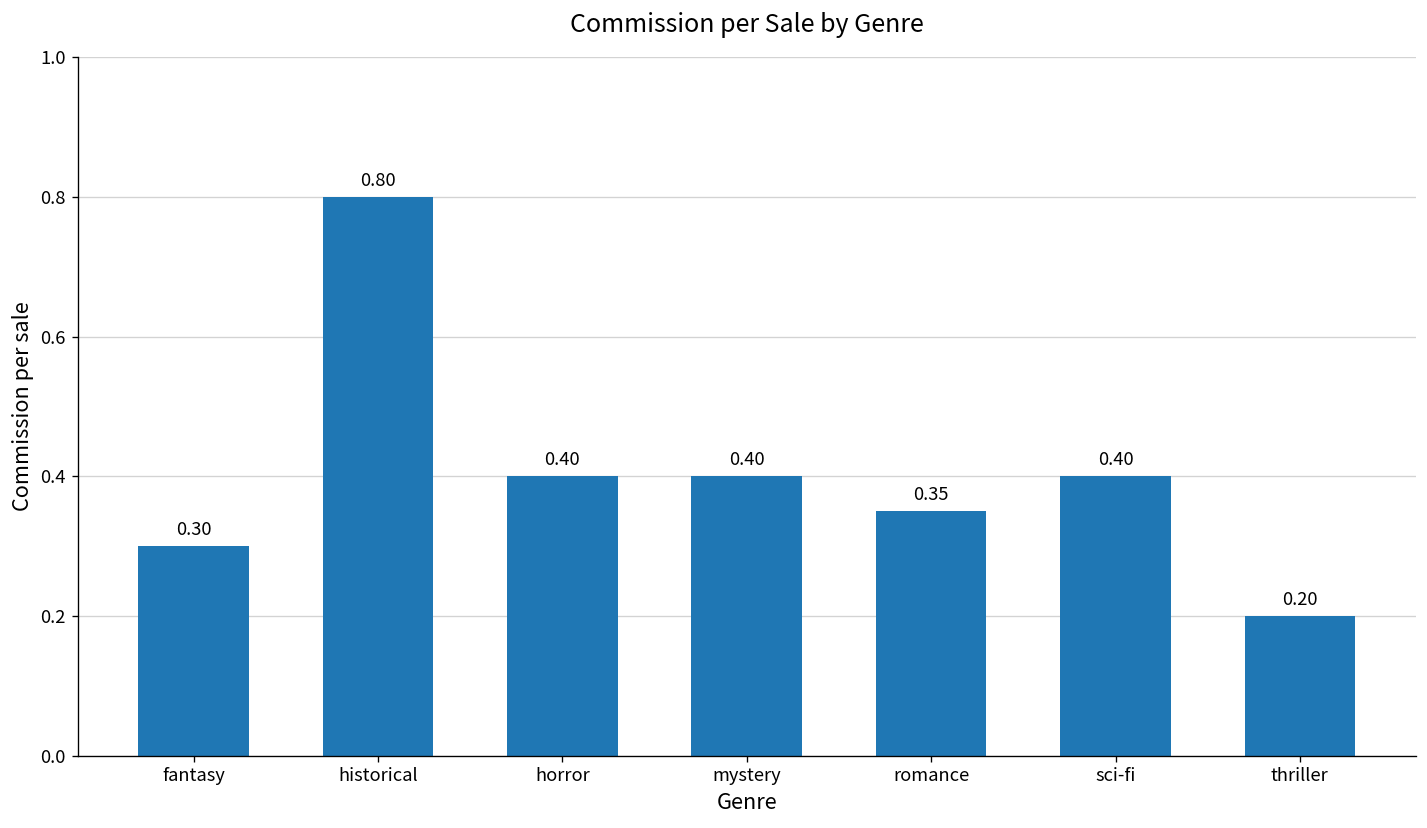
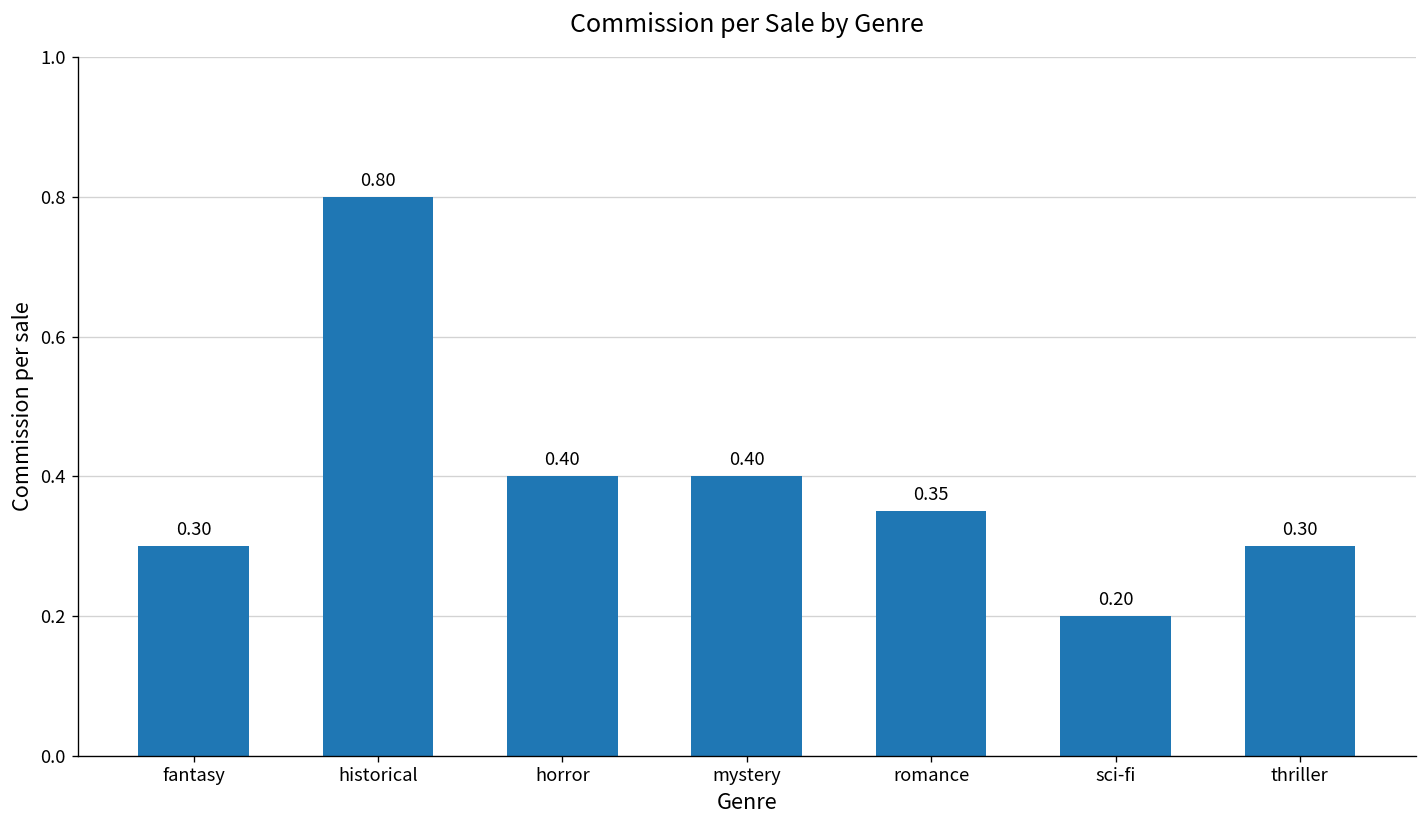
sci-fi: 0.40 -> 0.20
thriller: 0.20 -> 0.30
